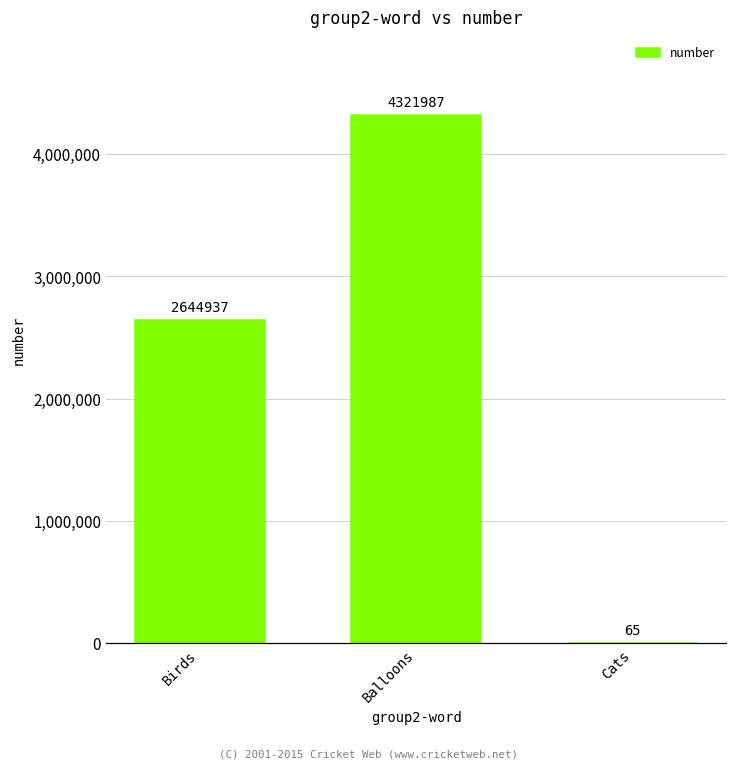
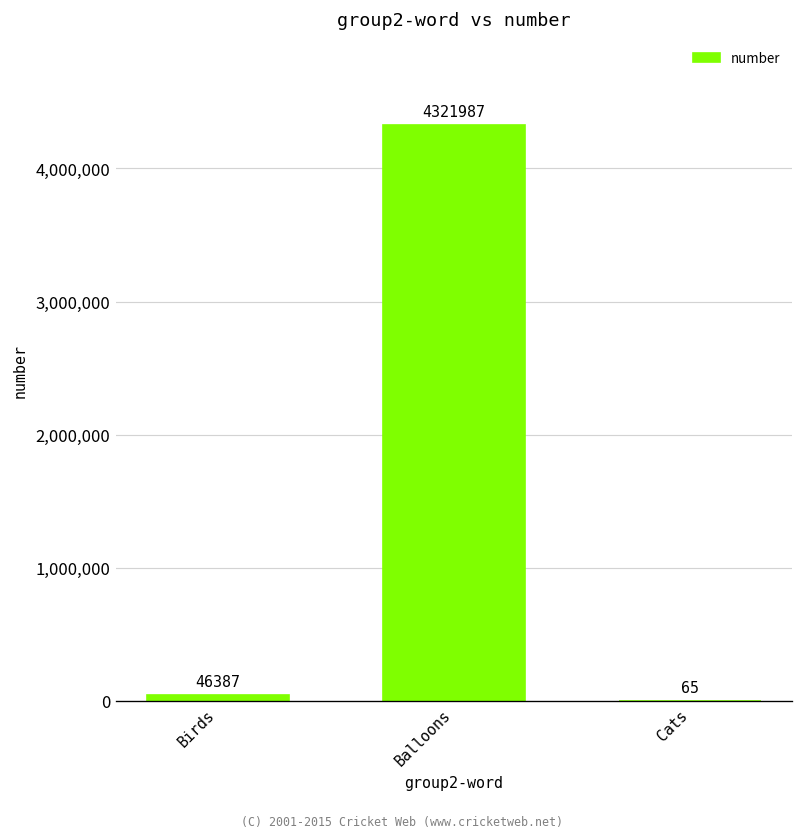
Birds: 2644937 -> 46387
